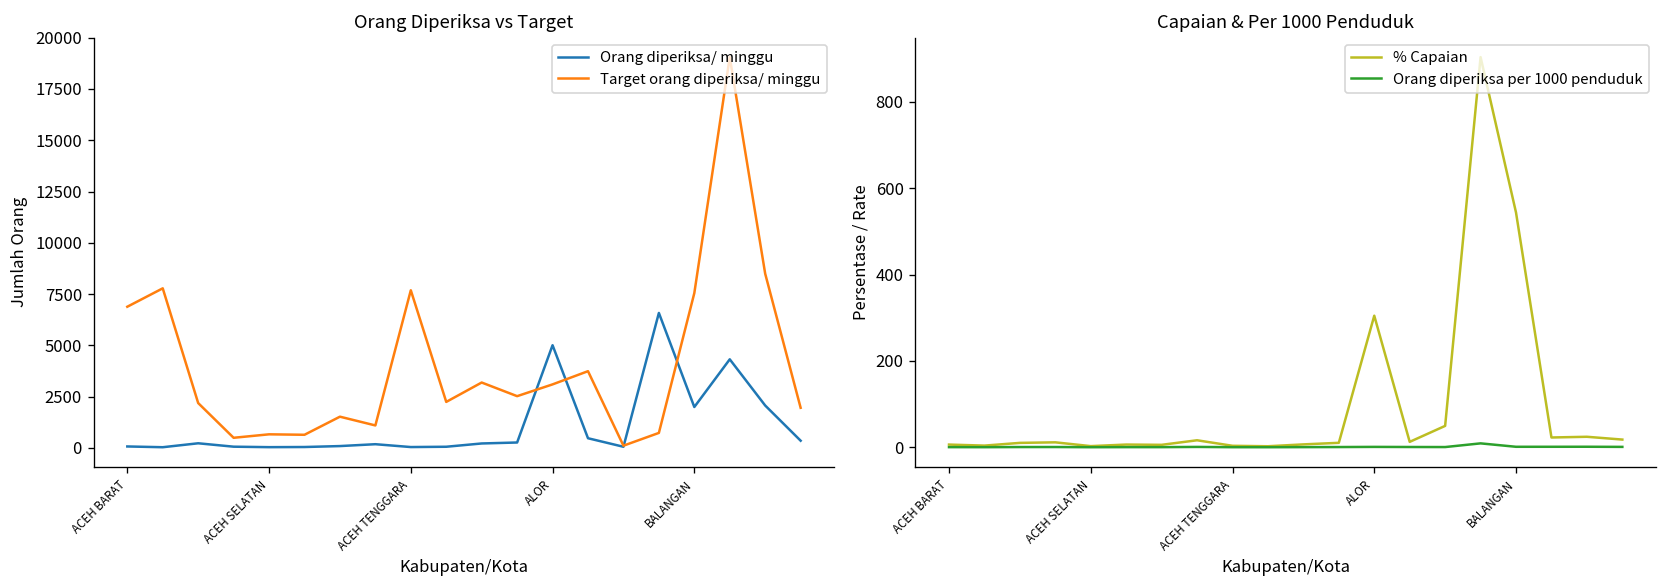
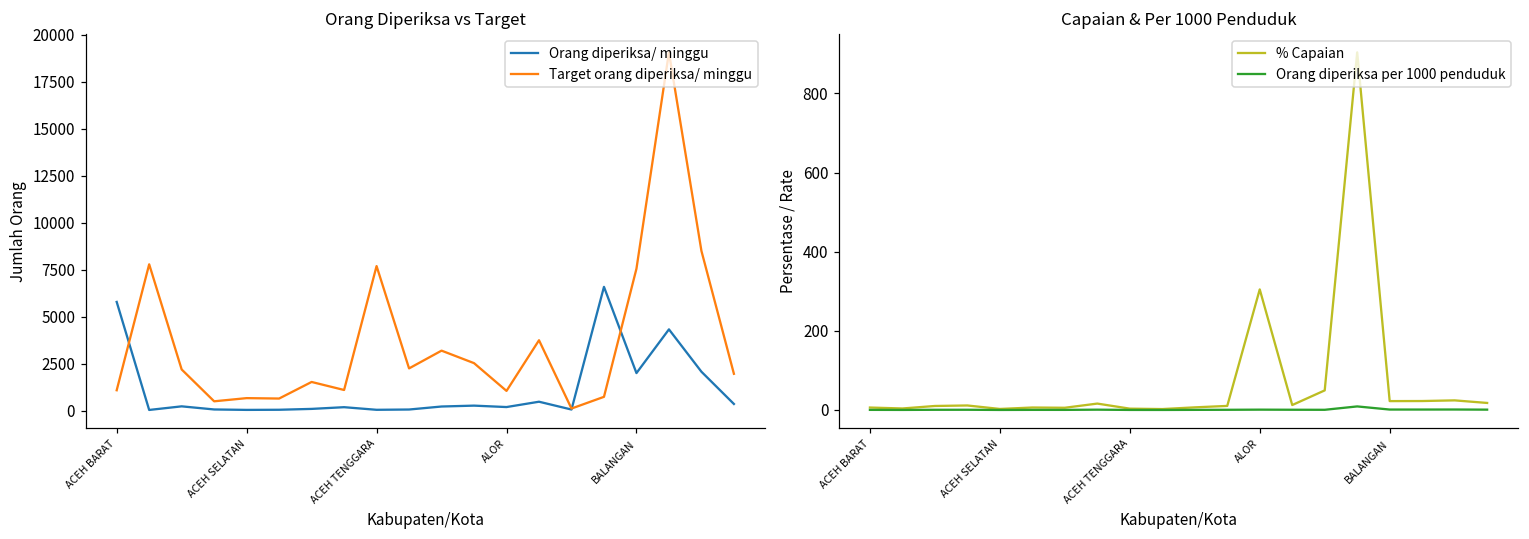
Orang Diperiksa vs Target, Orang diperiksa/ minggu, ACEH BARAT: 100 -> 5800
Orang Diperiksa vs Target, Target orang diperiksa/ minggu, ACEH BARAT: 6900 -> 1100
Orang Diperiksa vs Target, Orang diperiksa/ minggu, ALOR: 5000 -> 200
Orang Diperiksa vs Target, Target orang diperiksa/ minggu, ALOR: 3100 -> 1000
Capaian & Per 1000 Penduduk, % Capaian, BALANGAN: 540 -> 20
